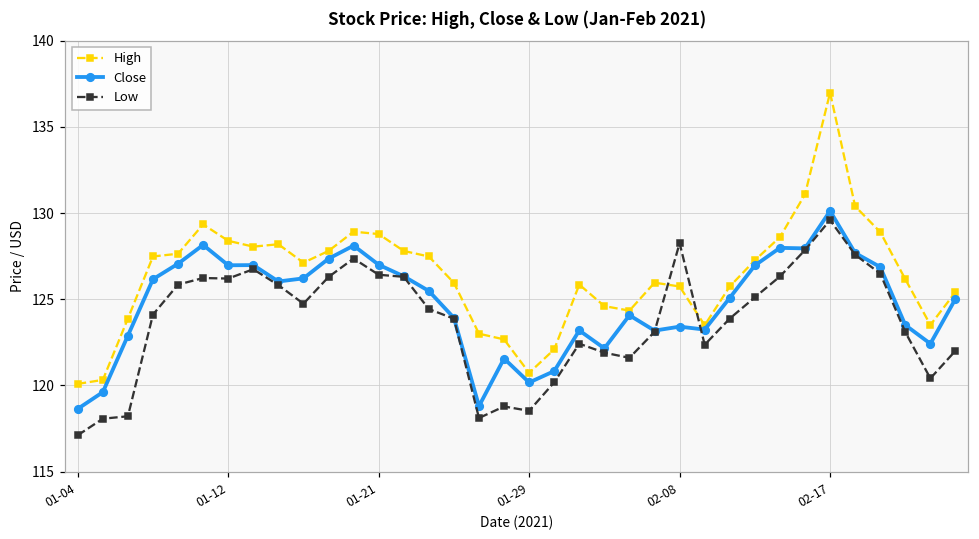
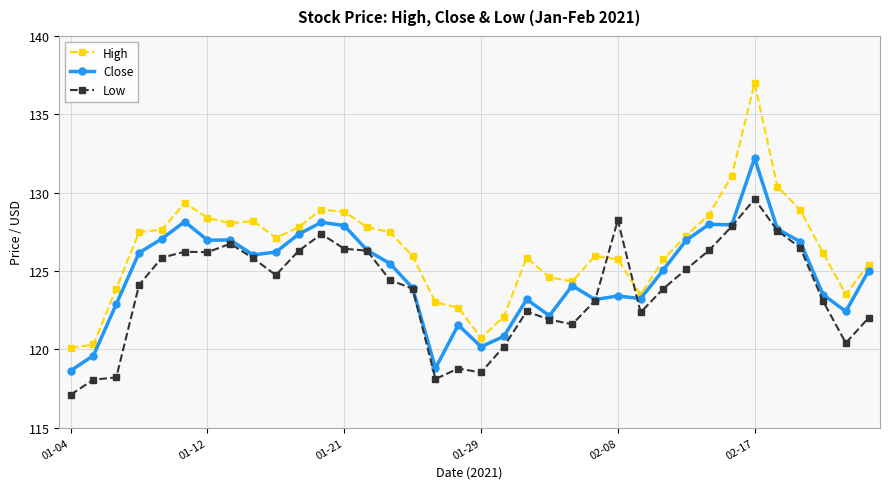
Close, 01-21: 127.0 -> 127.9
Close, 02-17: 130.1 -> 132.2
